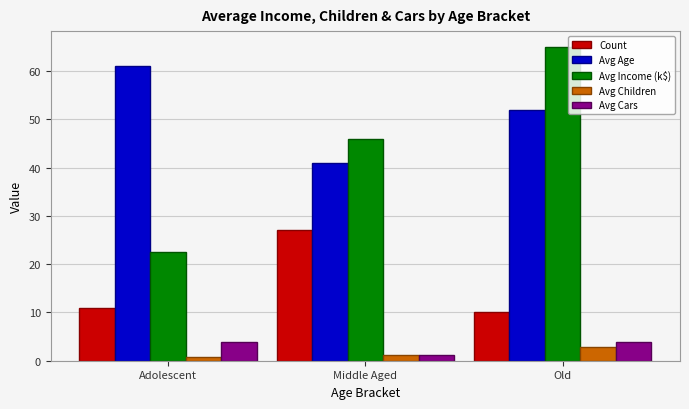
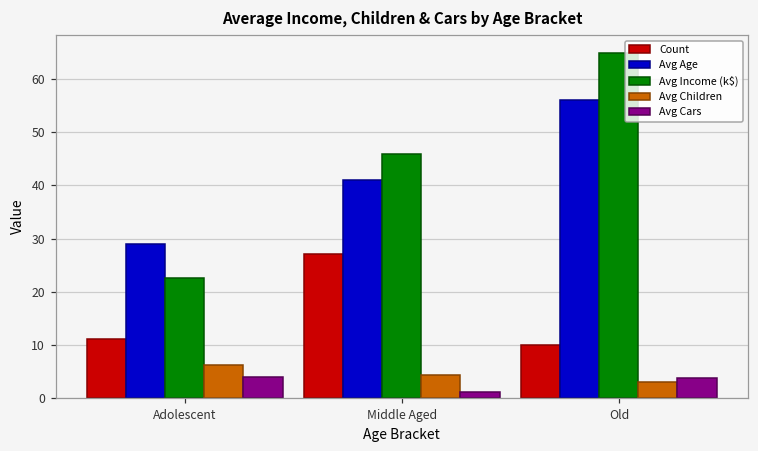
Avg Age, Adolescent: 61 -> 29
Avg Children, Adolescent: 1 -> 6
Avg Children, Middle Aged: 1 -> 4
Avg Age, Old: 52 -> 56
